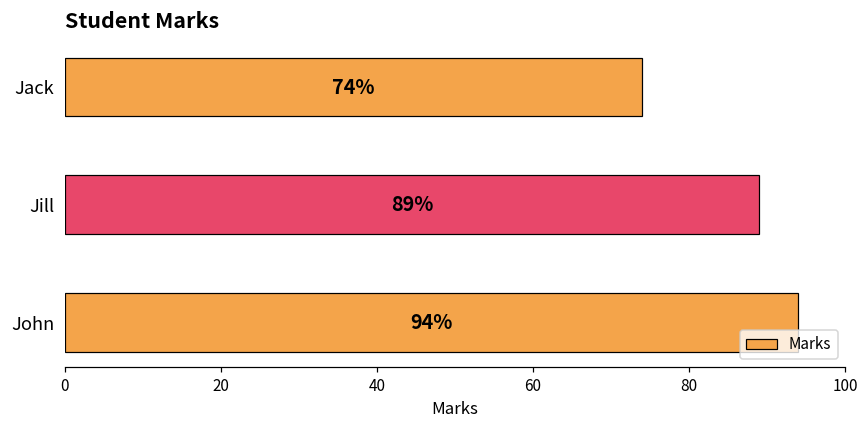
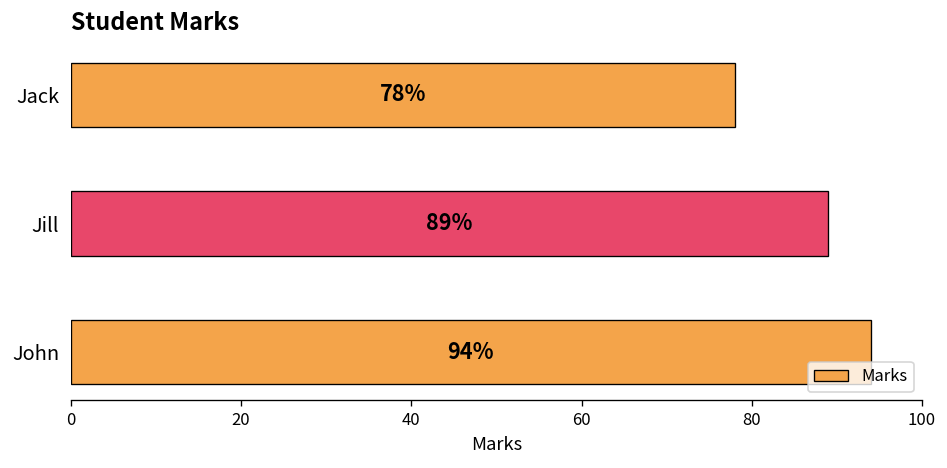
Jack: 74% -> 78%
